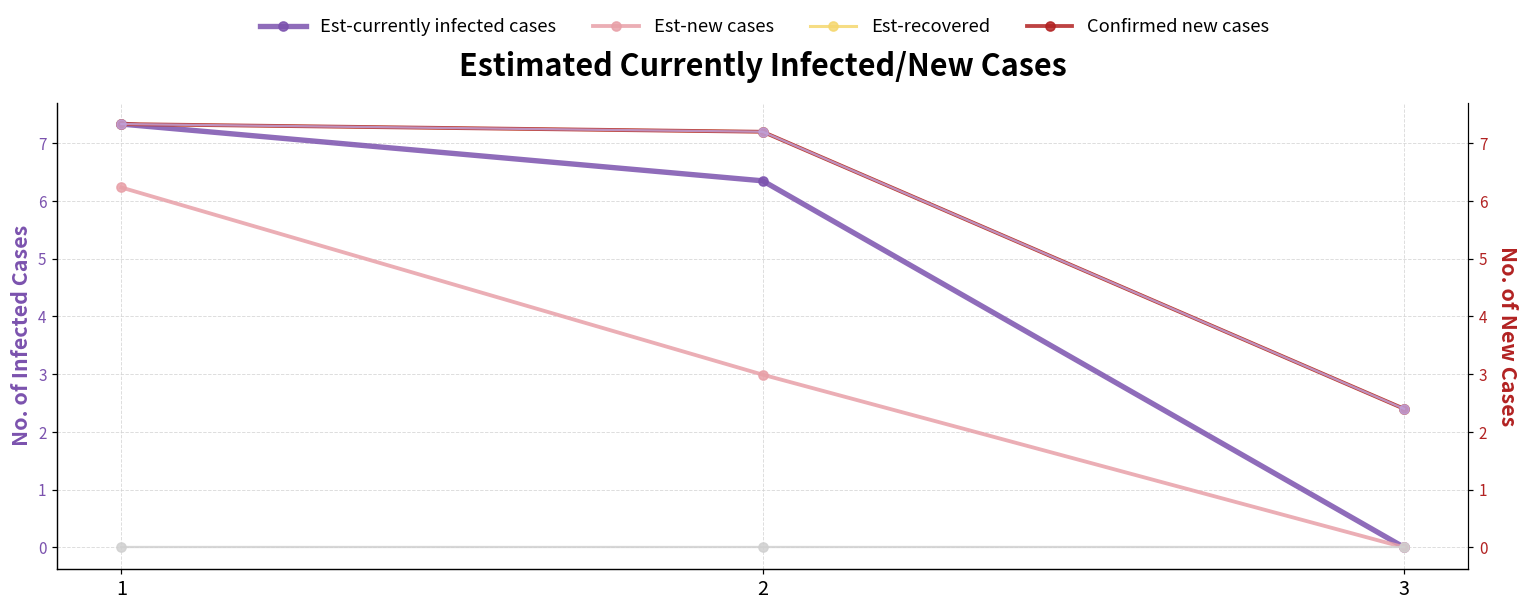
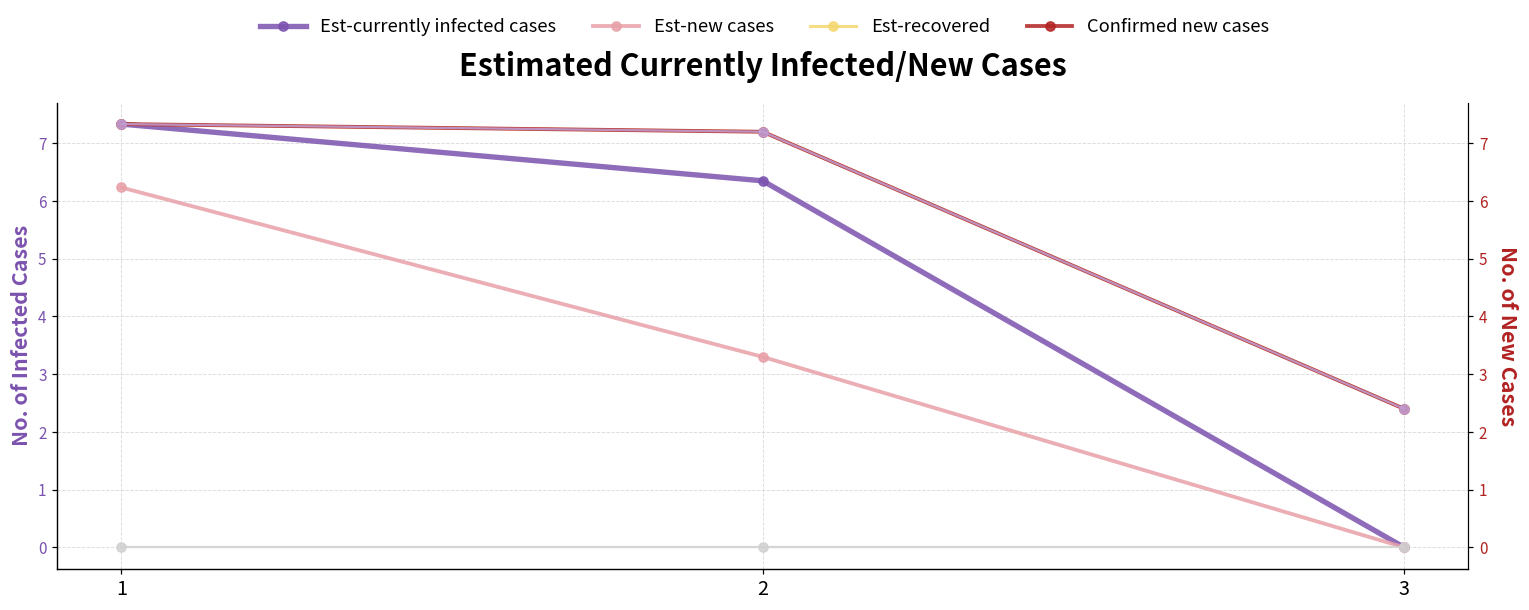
Est-new cases, 2: 3.0 -> 3.3
